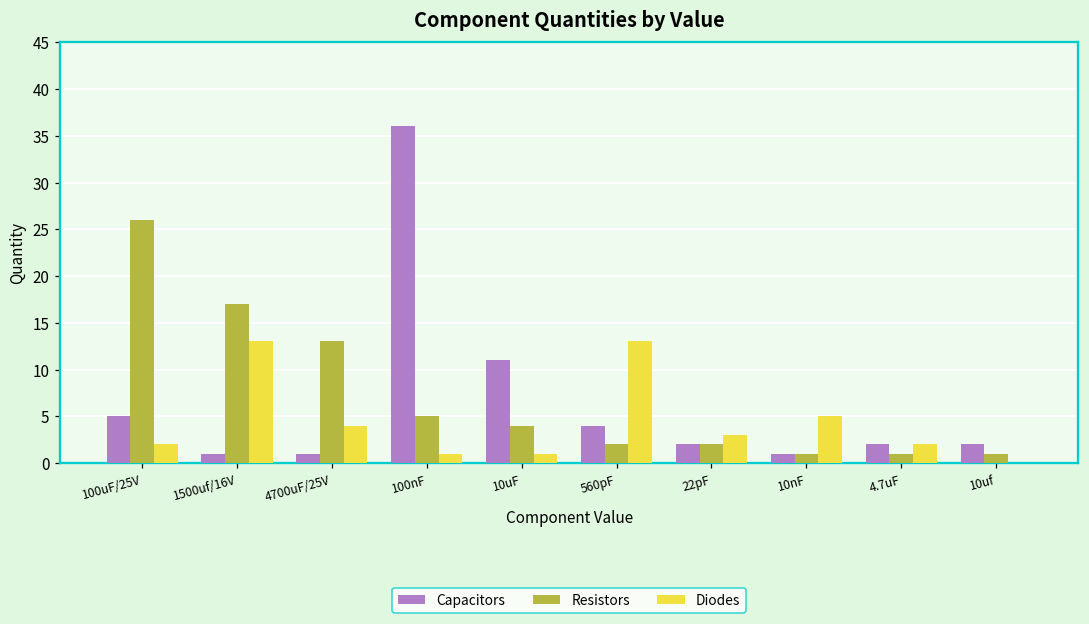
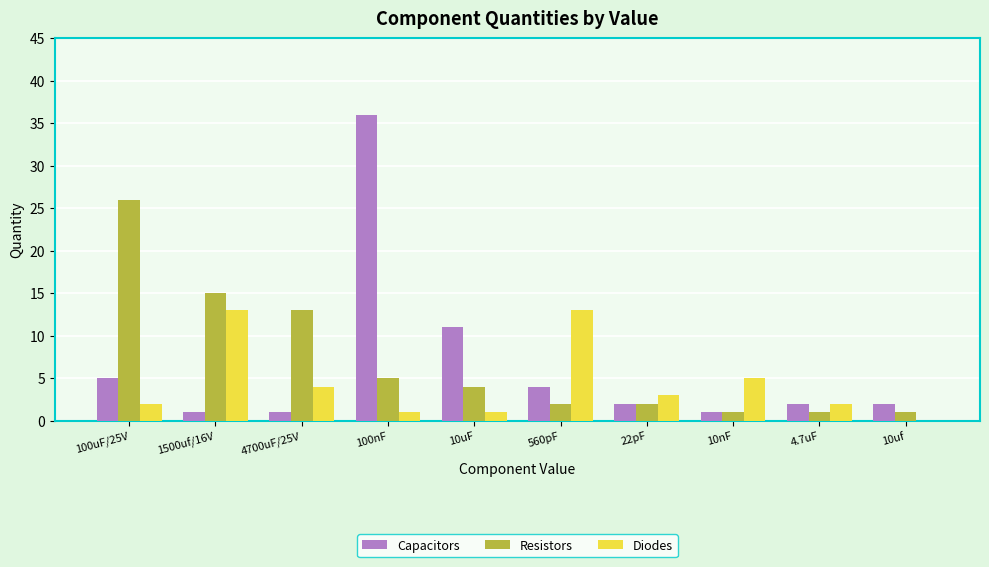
Resistors, 1500uf/16V: 17 -> 15
